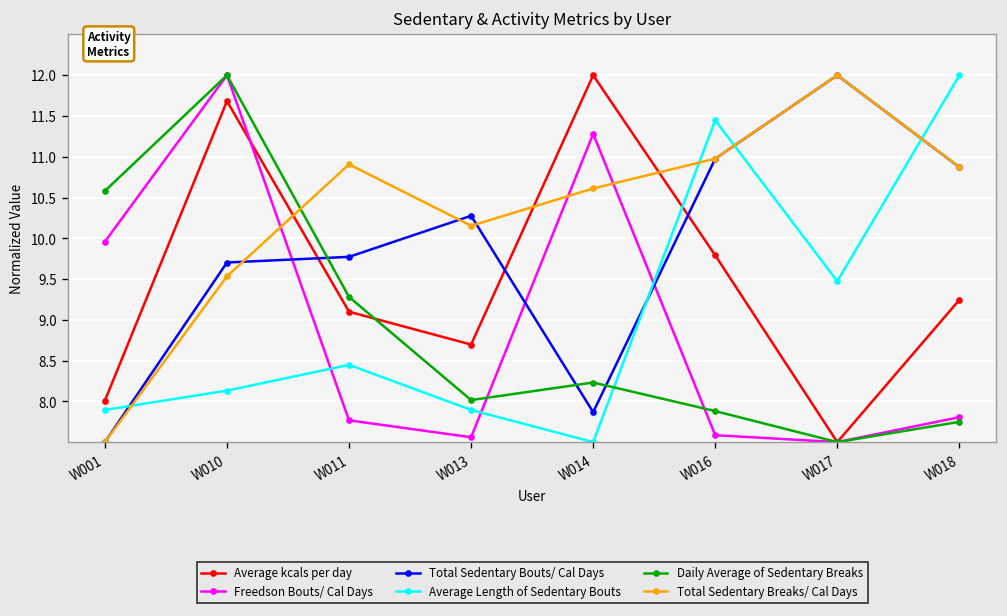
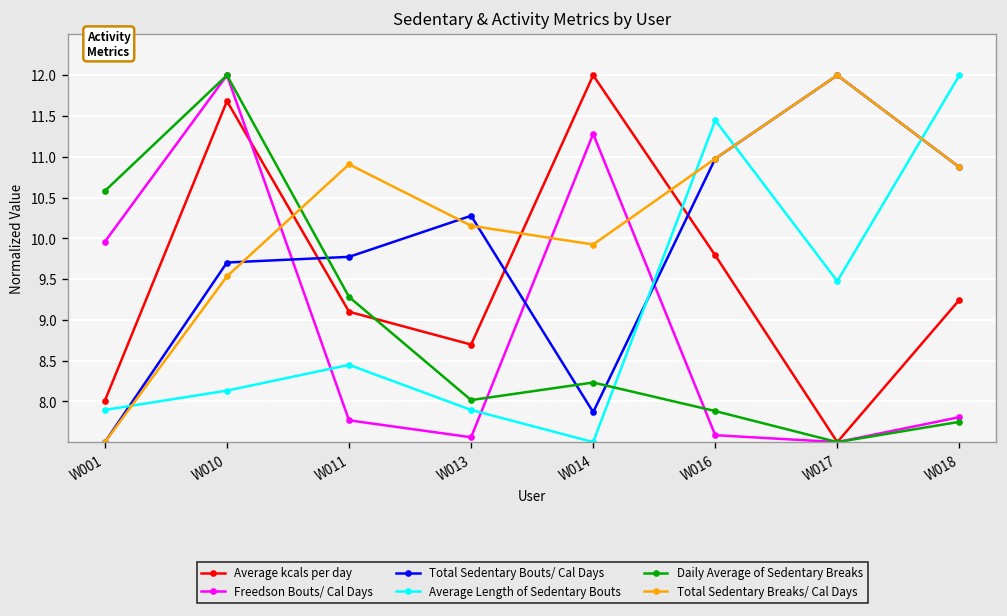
Total Sedentary Breaks/ Cal Days, W014: 10.6 -> 9.9
